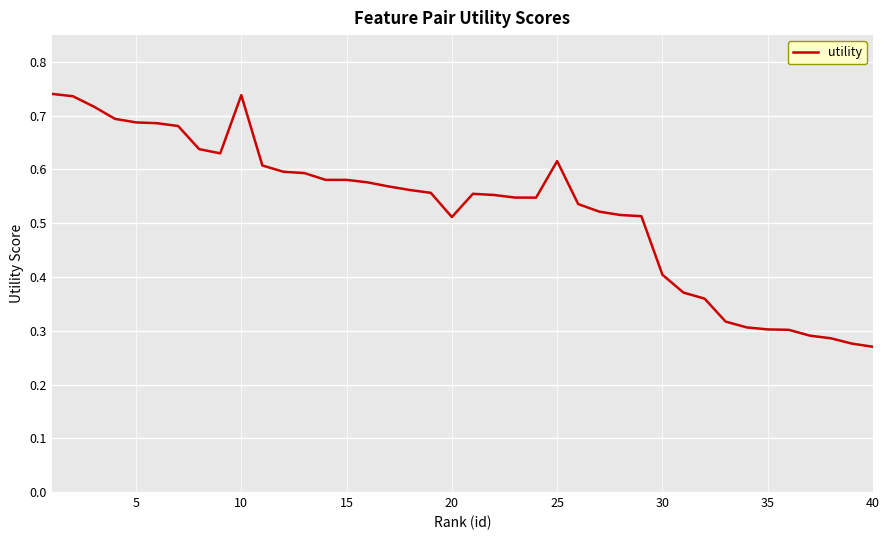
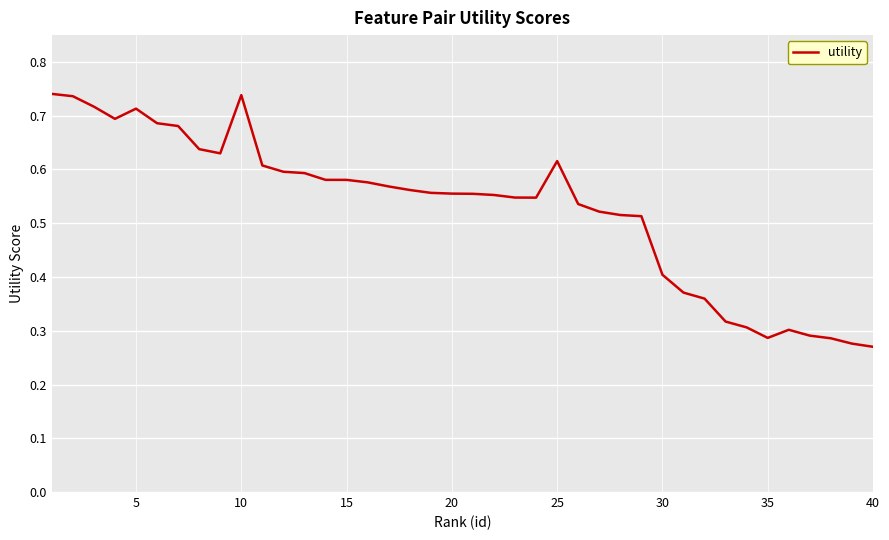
5: 0.69 -> 0.71
20: 0.51 -> 0.56
35: 0.30 -> 0.29
